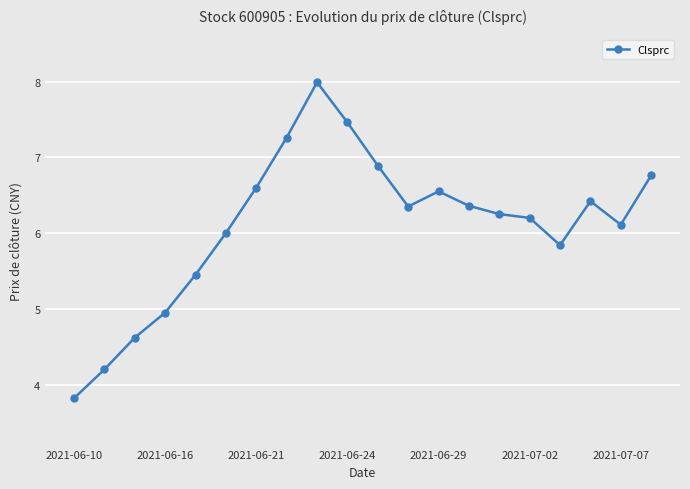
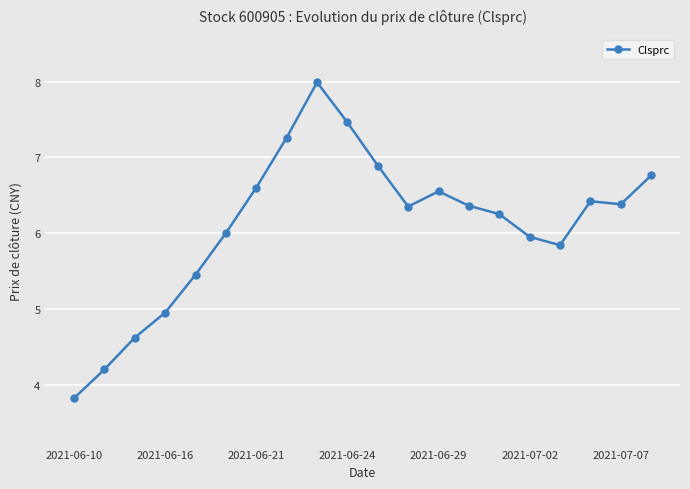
2021-07-02: 6.2 -> 6.0
2021-07-07: 6.1 -> 6.4
